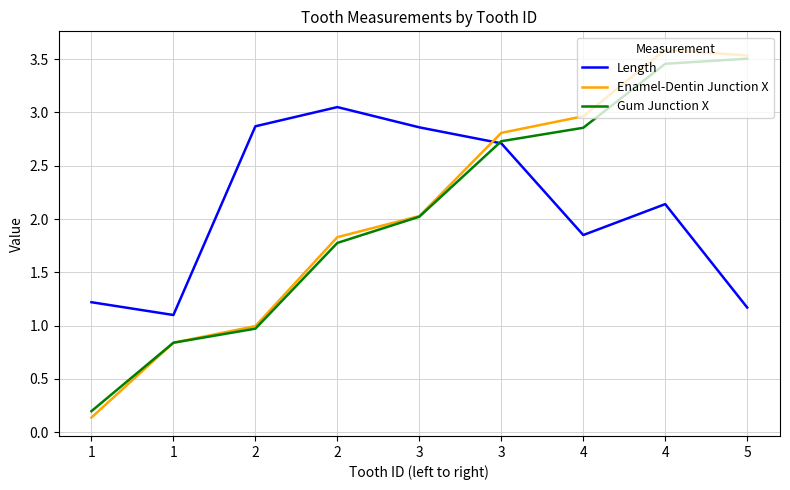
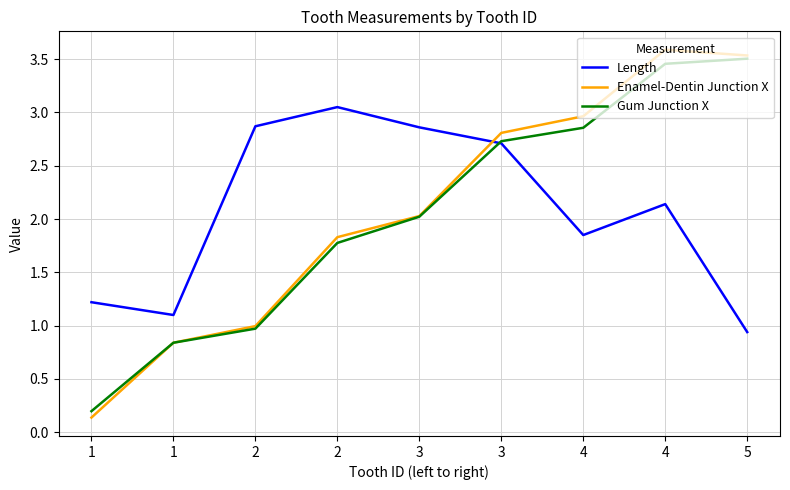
Length, 5: 1.17 -> 0.94
